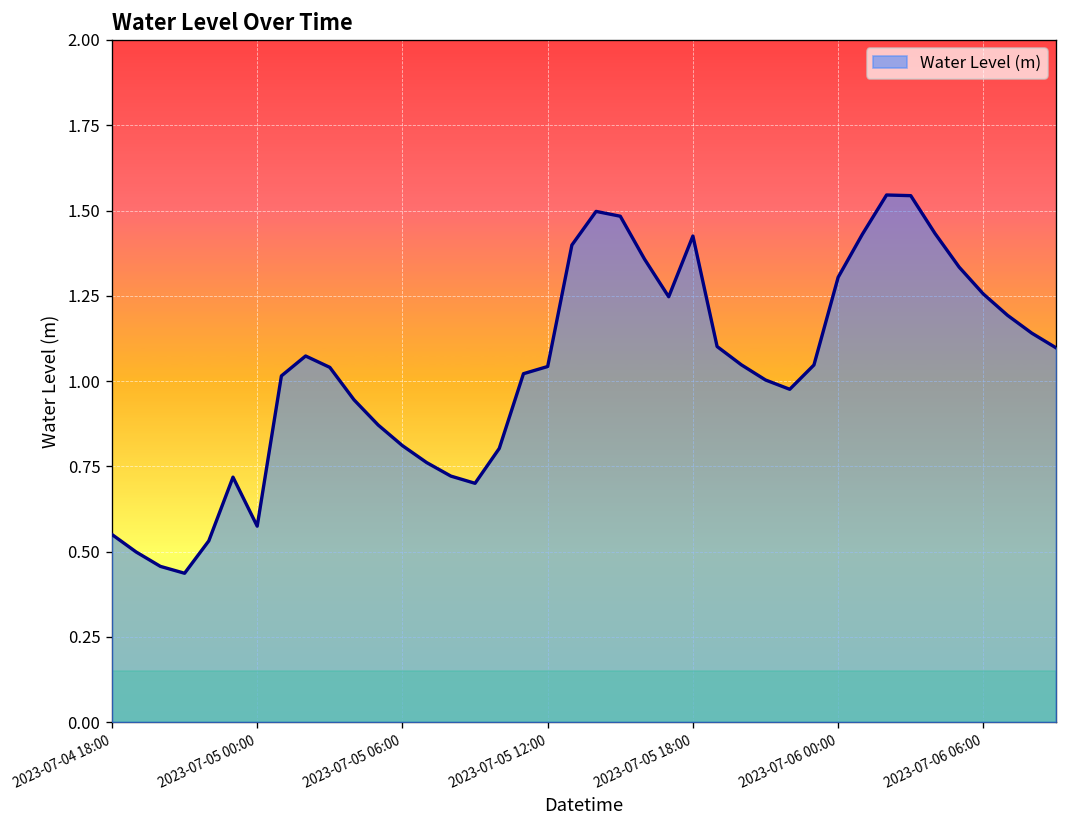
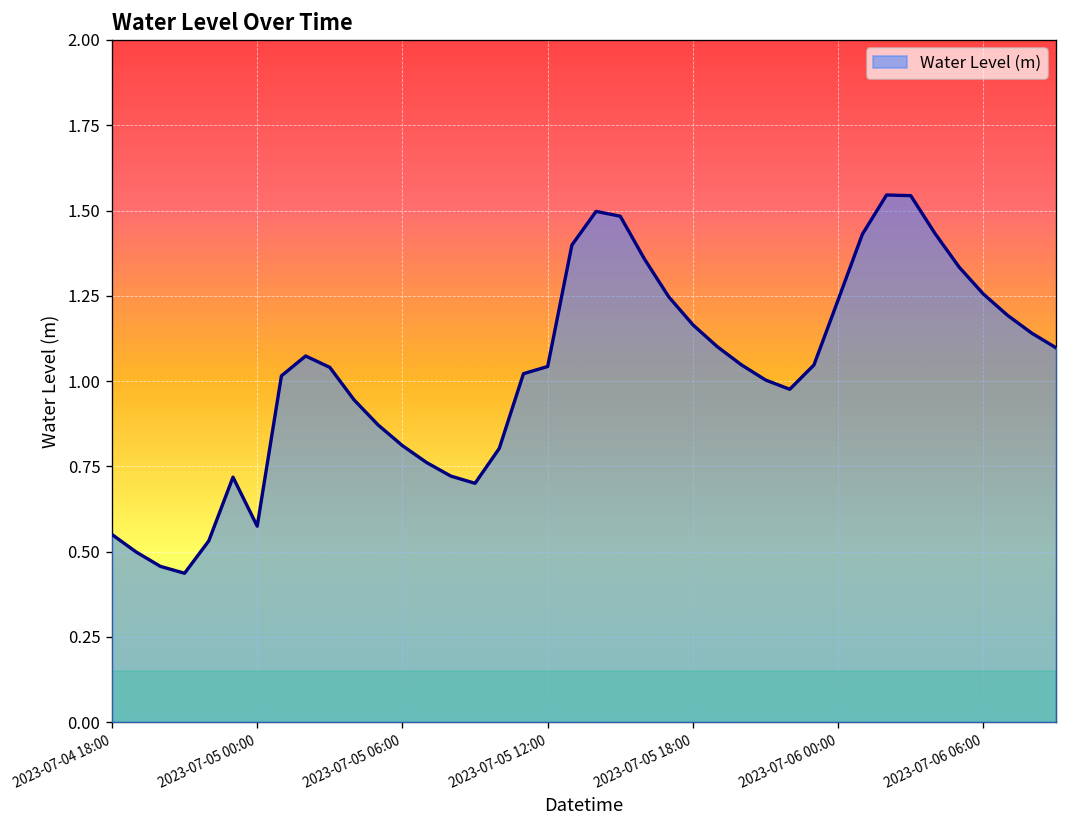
2023-07-05 18:00: 1.43 -> 1.16
2023-07-06 00:00: 1.30 -> 1.24
